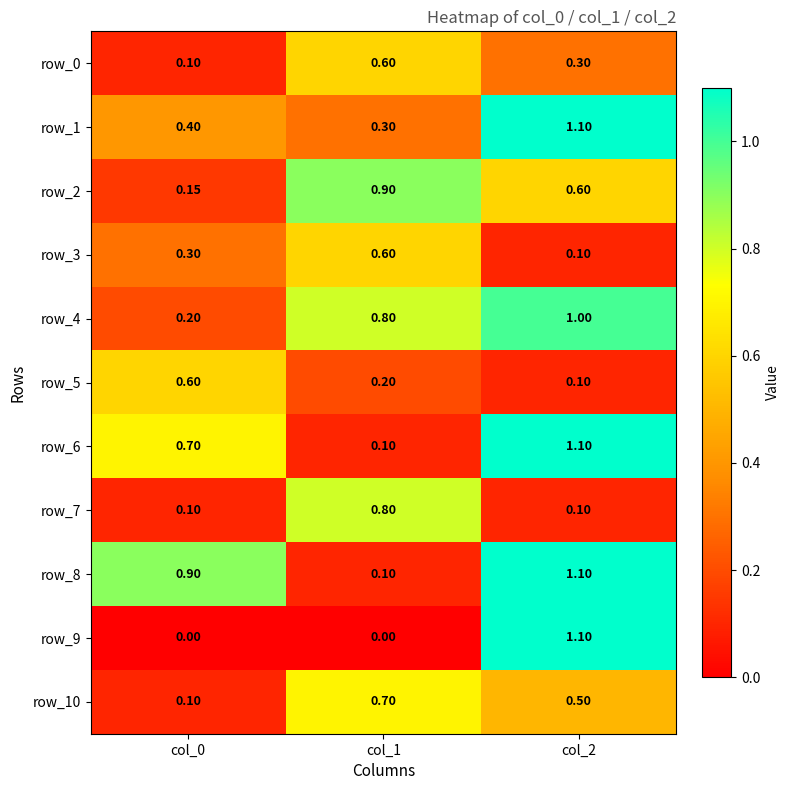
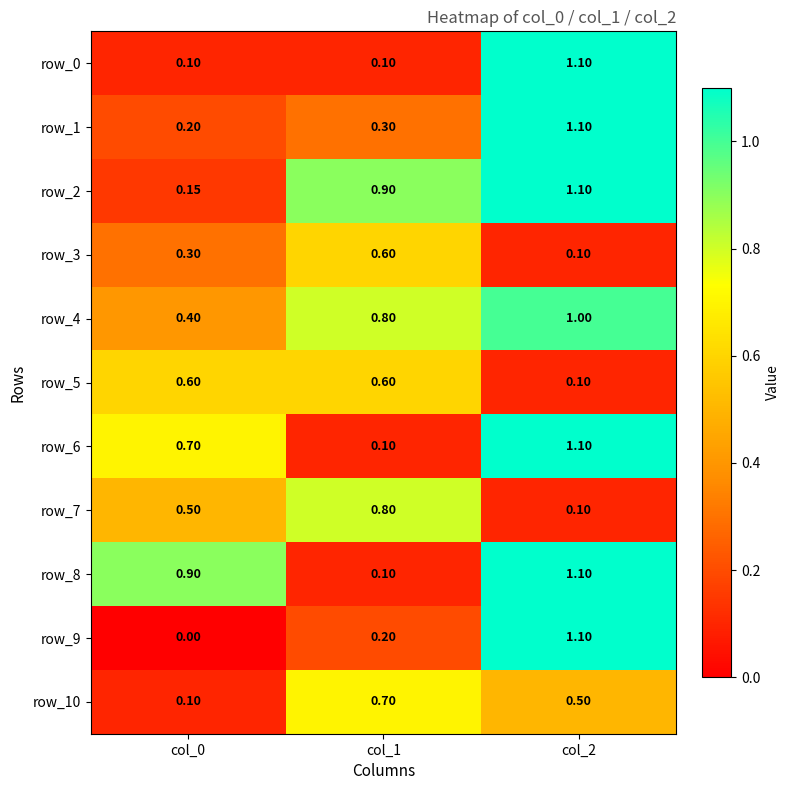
row_0, col_1: 0.60 -> 0.10
row_0, col_2: 0.30 -> 1.10
row_1, col_0: 0.40 -> 0.20
row_2, col_2: 0.60 -> 1.10
row_4, col_0: 0.20 -> 0.40
row_5, col_1: 0.20 -> 0.60
row_7, col_0: 0.10 -> 0.50
row_9, col_1: 0.00 -> 0.20
